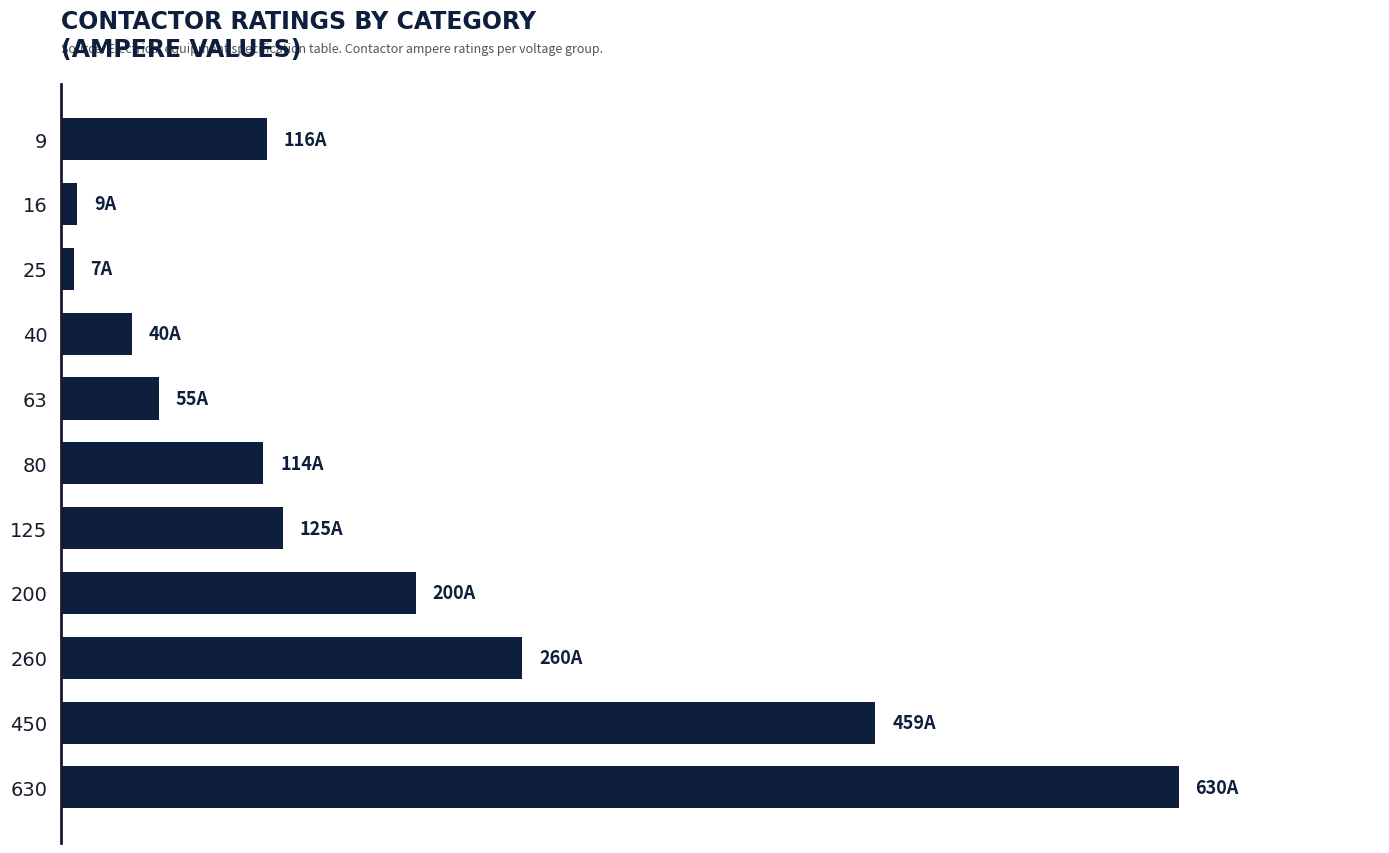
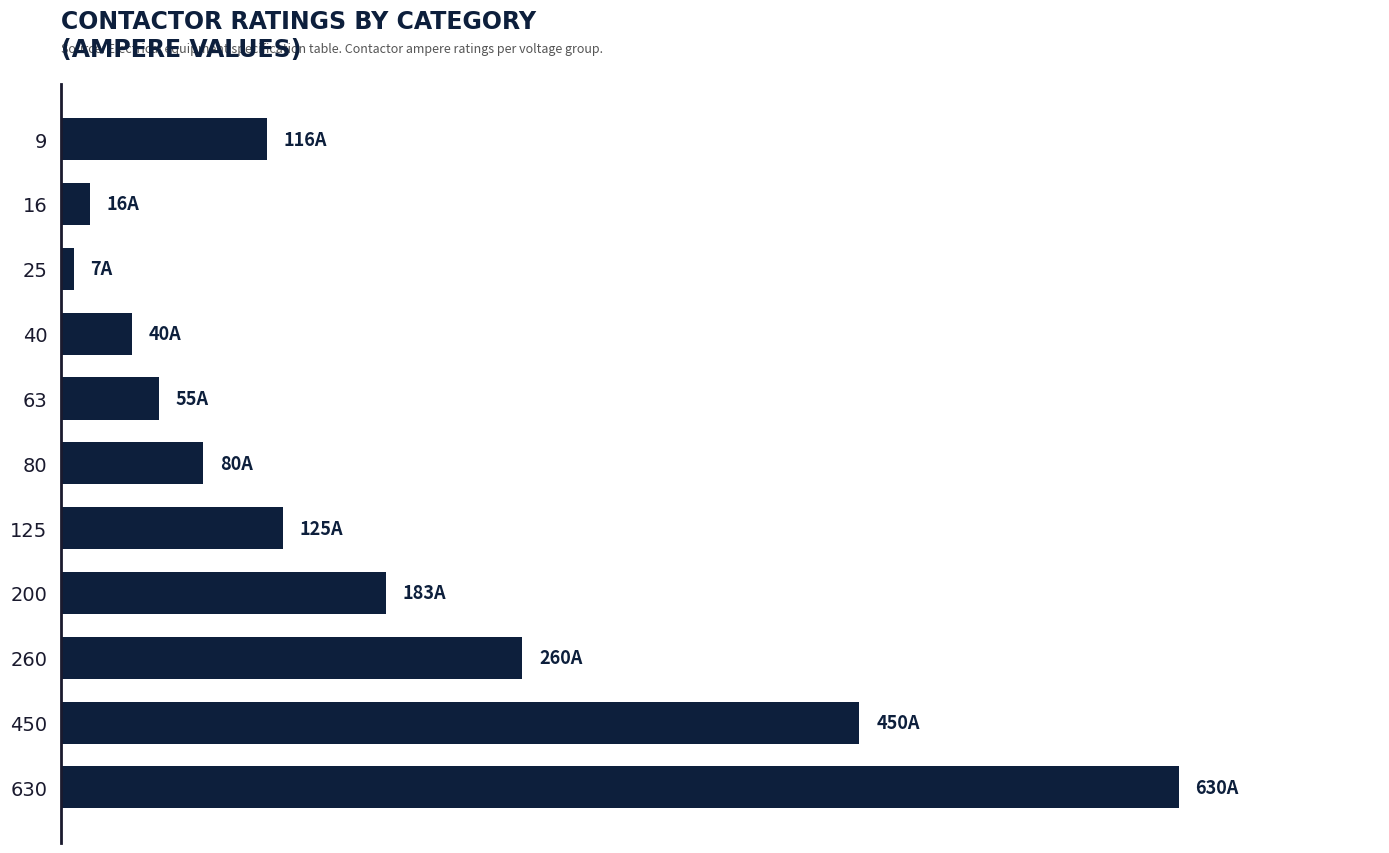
16: 9A -> 16A
80: 114A -> 80A
200: 200A -> 183A
450: 459A -> 450A
